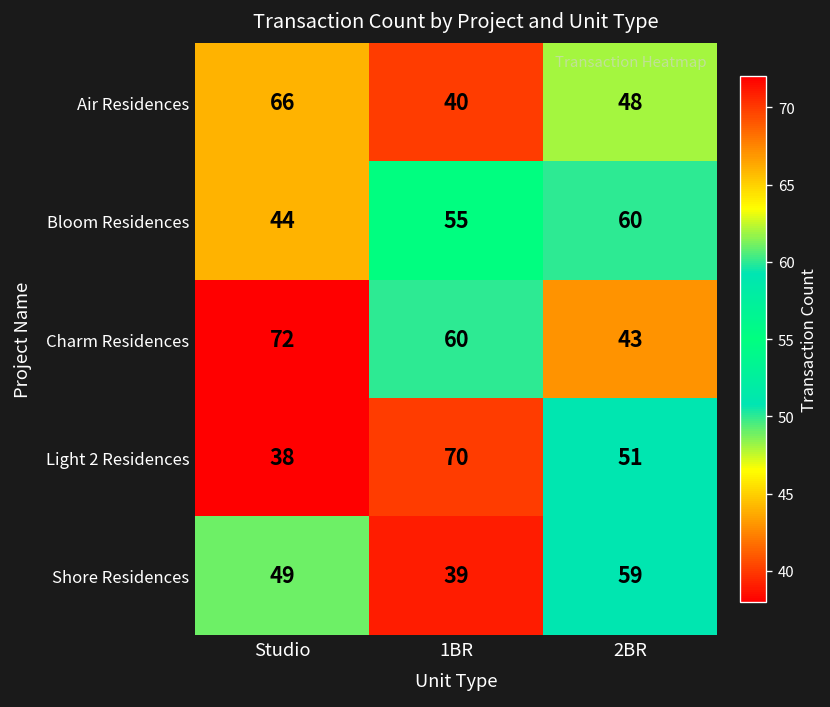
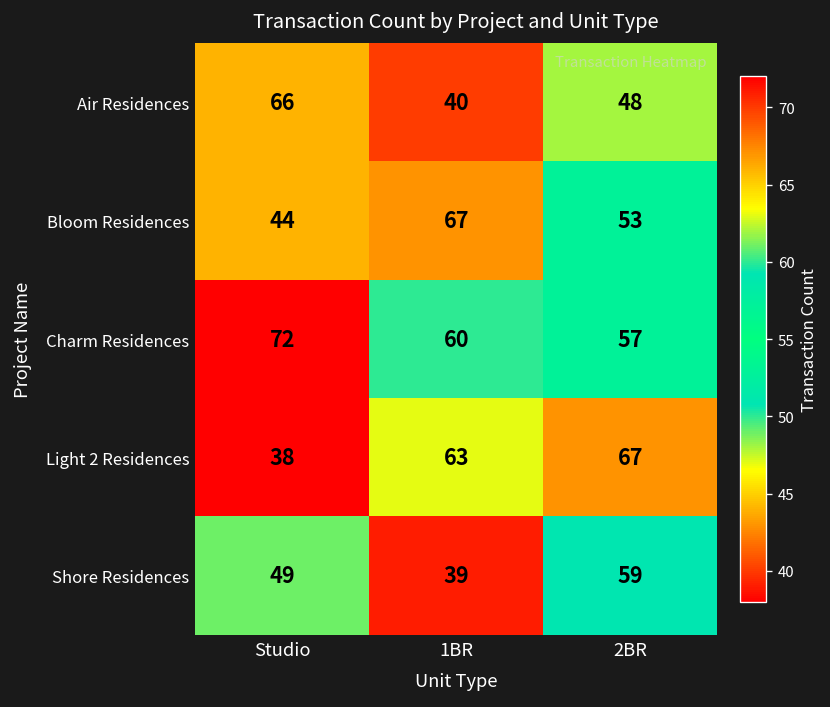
Bloom Residences, 1BR: 55 -> 67
Bloom Residences, 2BR: 60 -> 53
Charm Residences, 2BR: 43 -> 57
Light 2 Residences, 1BR: 70 -> 63
Light 2 Residences, 2BR: 51 -> 67
